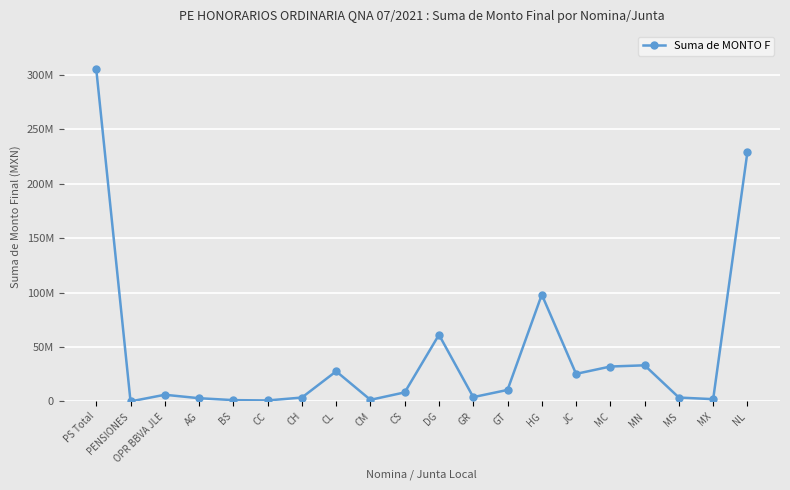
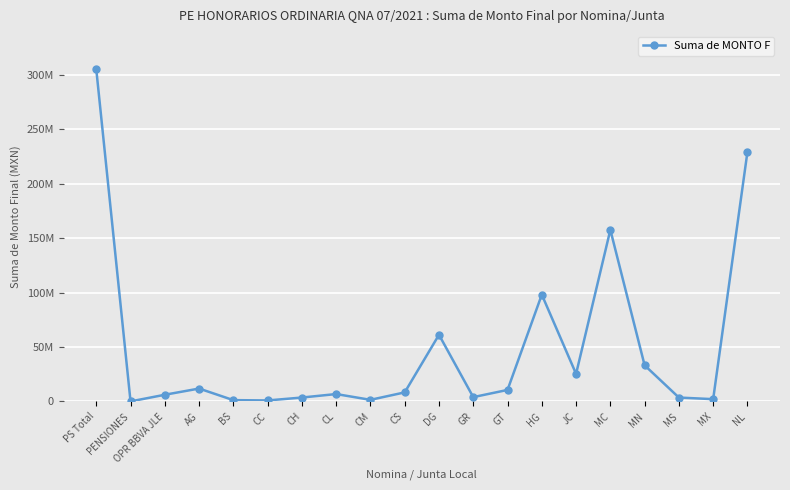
AG: 3000000 -> 12000000
CL: 28000000 -> 7000000
MC: 32000000 -> 158000000
